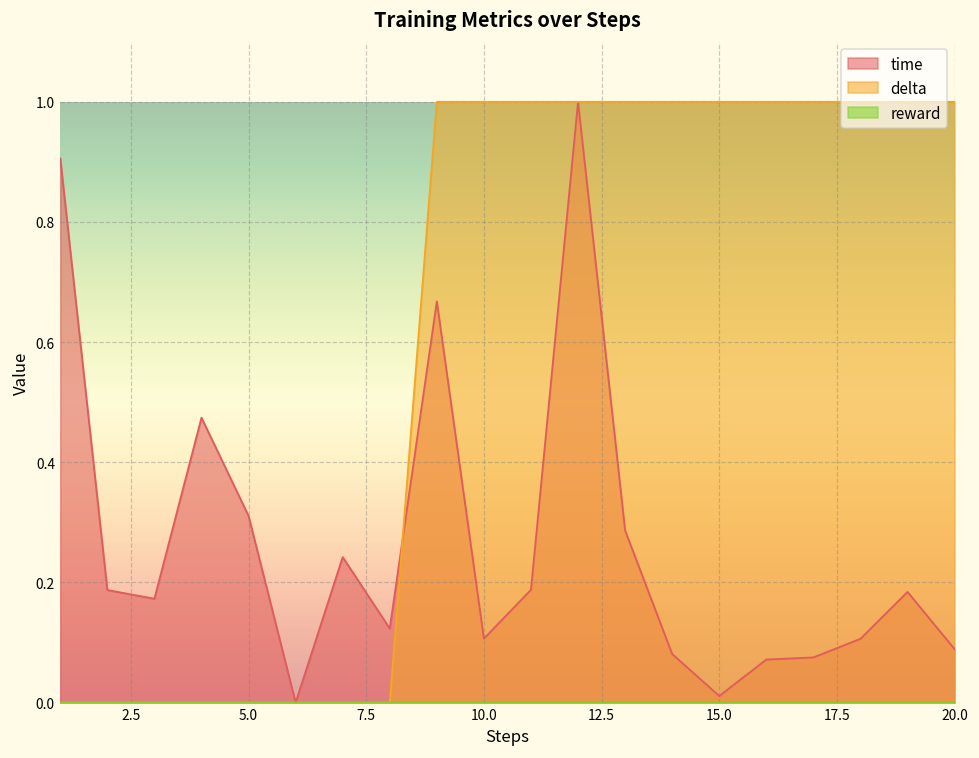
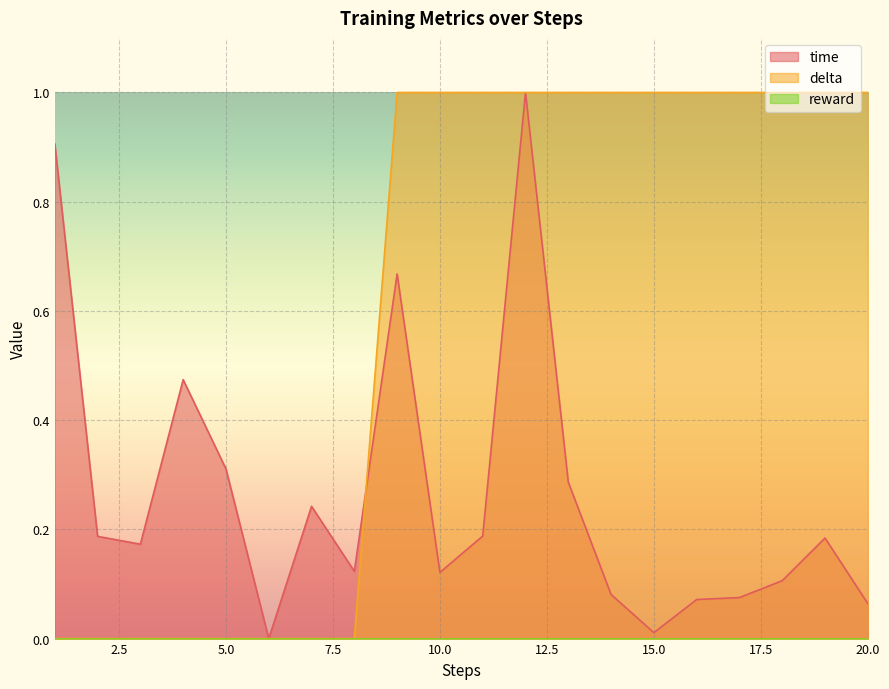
time, 10.0: 0.11 -> 0.12
time, 20.0: 0.09 -> 0.06
